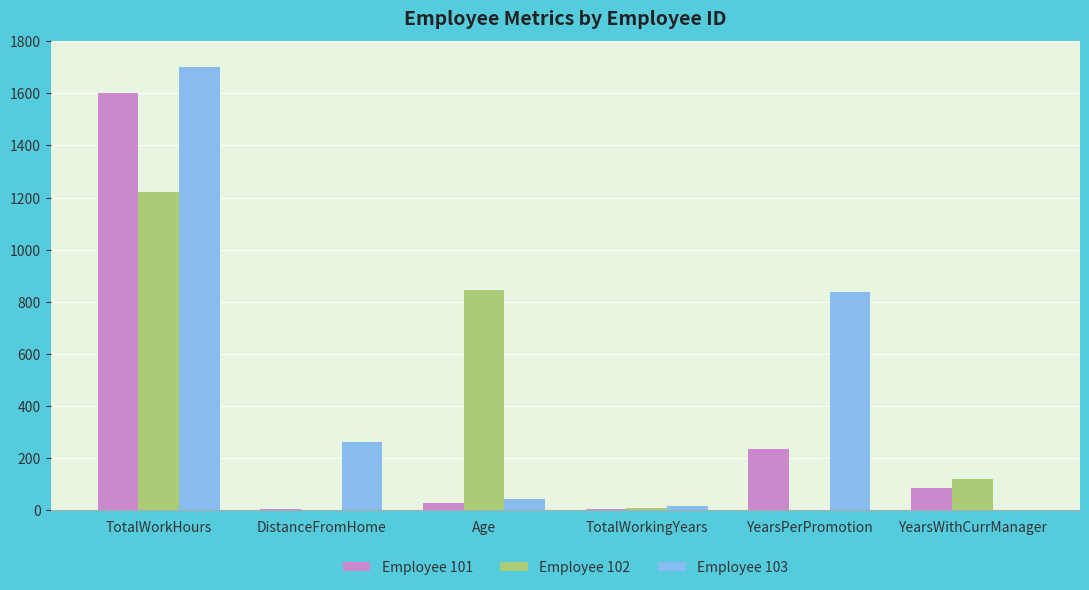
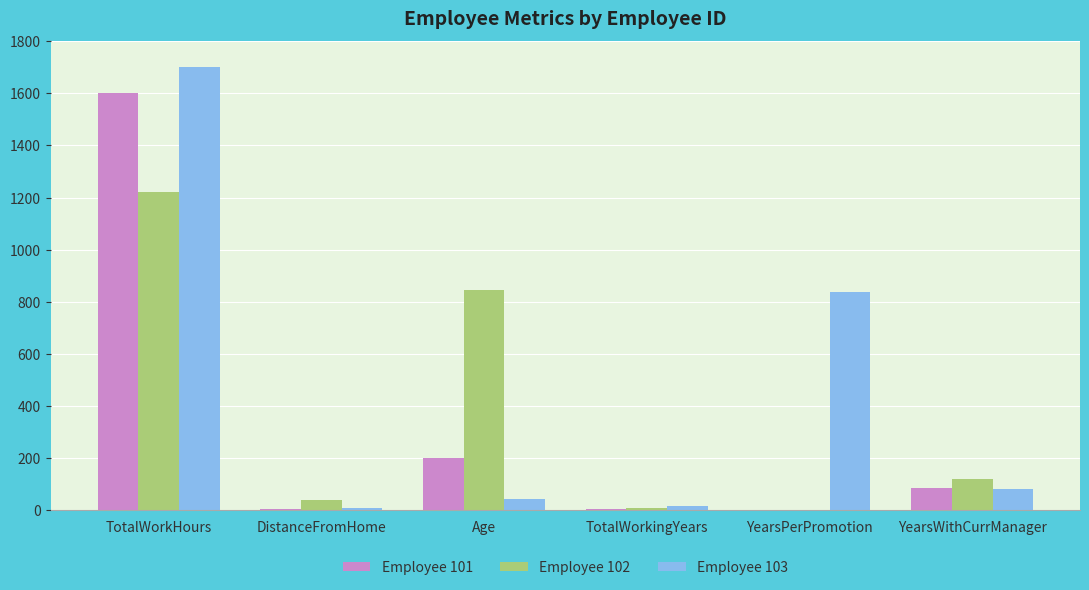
Employee 102, DistanceFromHome: 0 -> 40
Employee 103, DistanceFromHome: 260 -> 10
Employee 101, Age: 30 -> 200
Employee 101, YearsPerPromotion: 240 -> 0
Employee 103, YearsWithCurrManager: 0 -> 80
